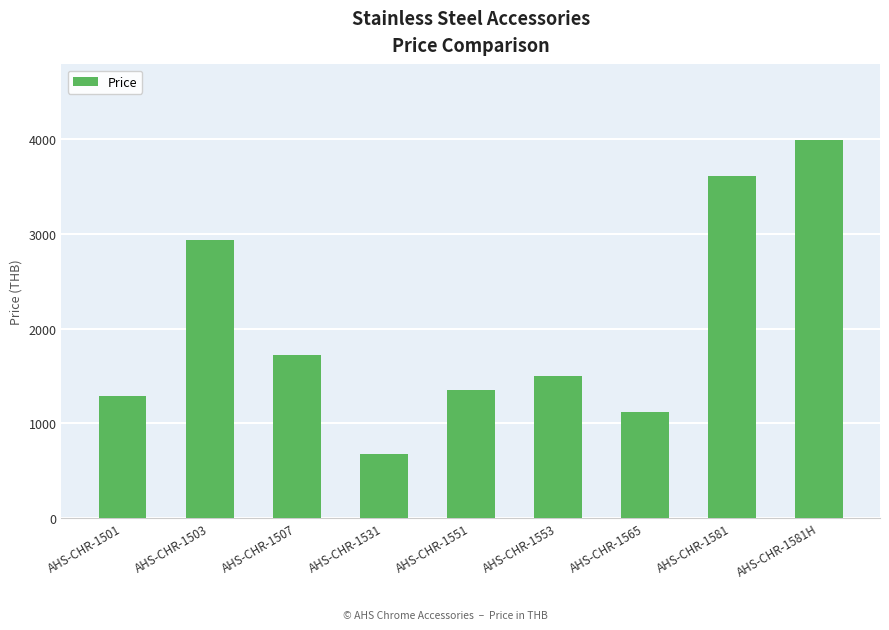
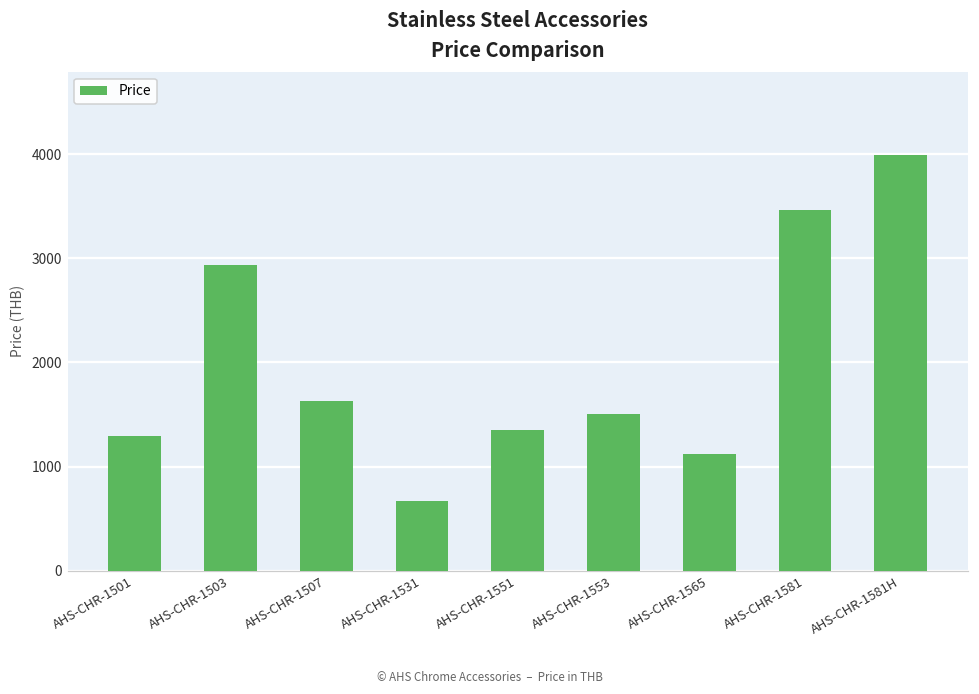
AHS-CHR-1507: 1700 -> 1600
AHS-CHR-1581: 3600 -> 3500
